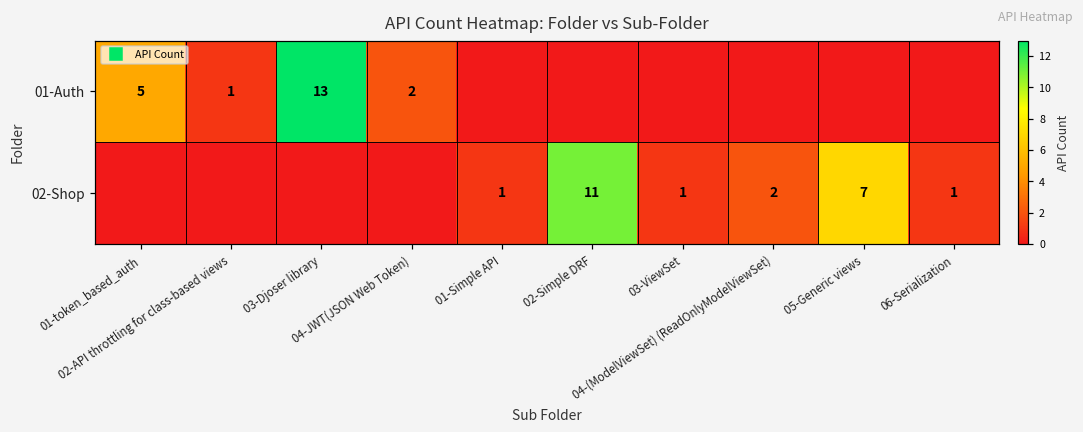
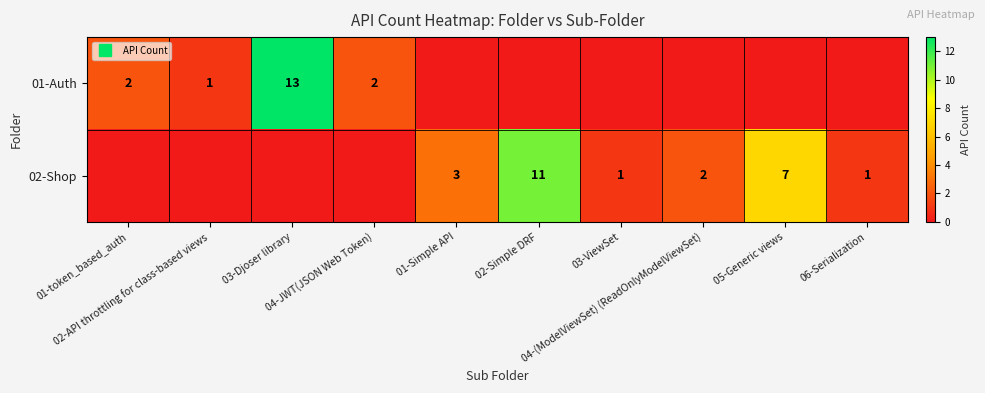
01-Auth, 01-token_based_auth: 5 -> 2
02-Shop, 01-Simple API: 1 -> 3
